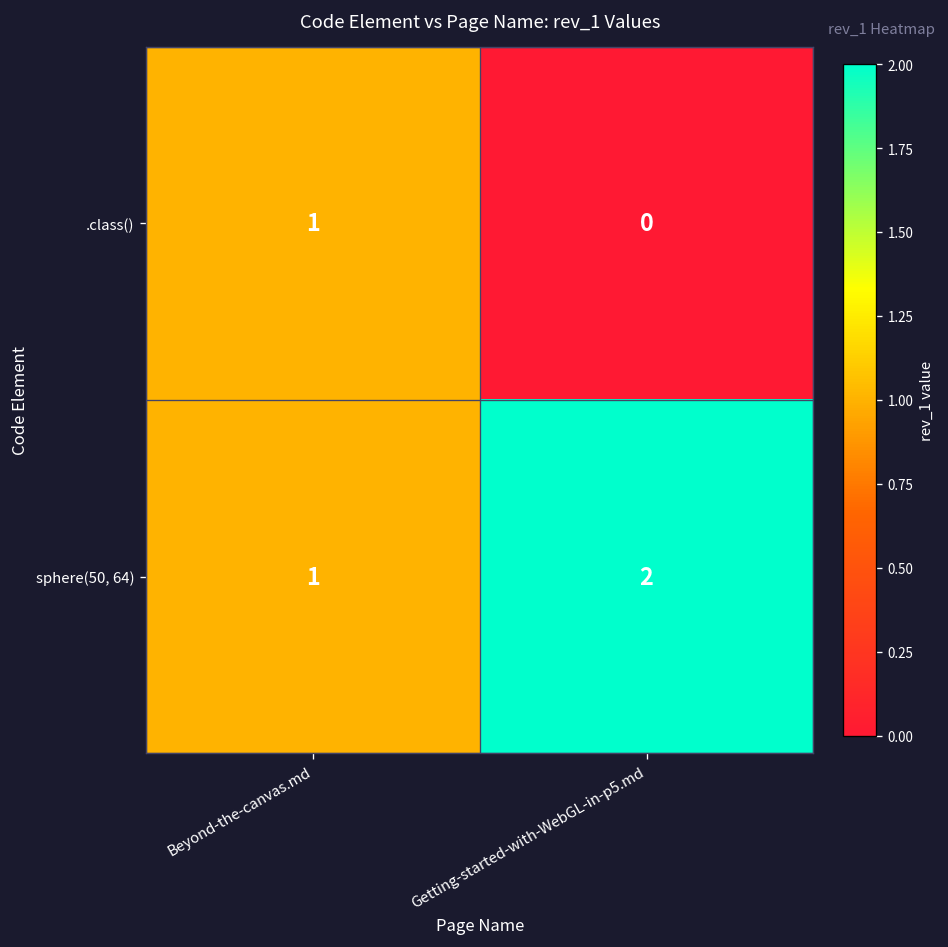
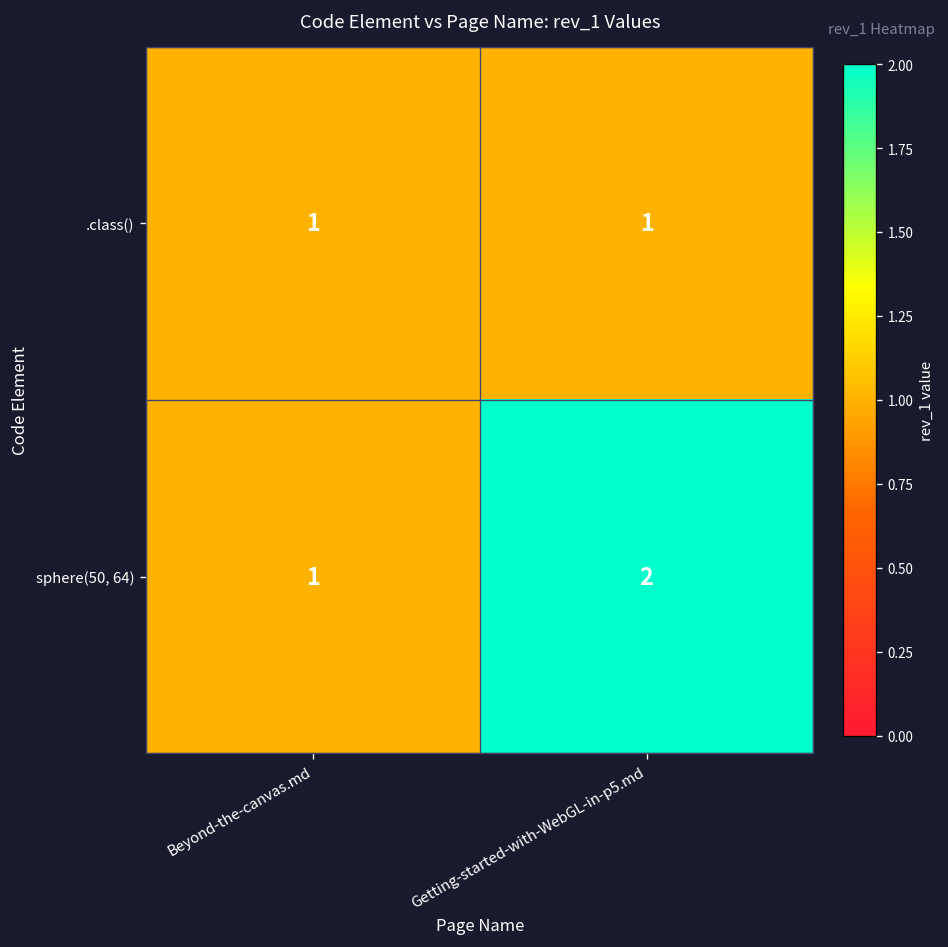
.class(), Getting-started-with-WebGL-in-p5.md: 0 -> 1
